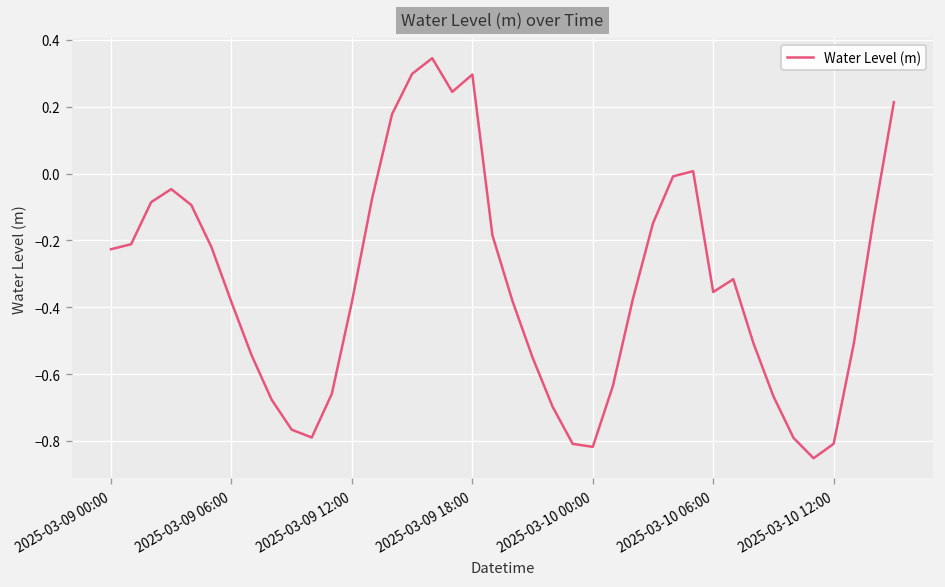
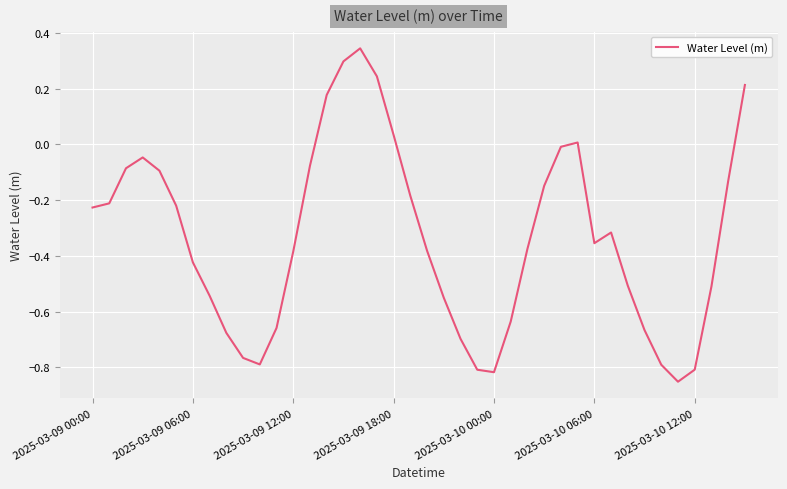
2025-03-09 06:00: -0.38 -> -0.42
2025-03-09 18:00: 0.30 -> 0.03
